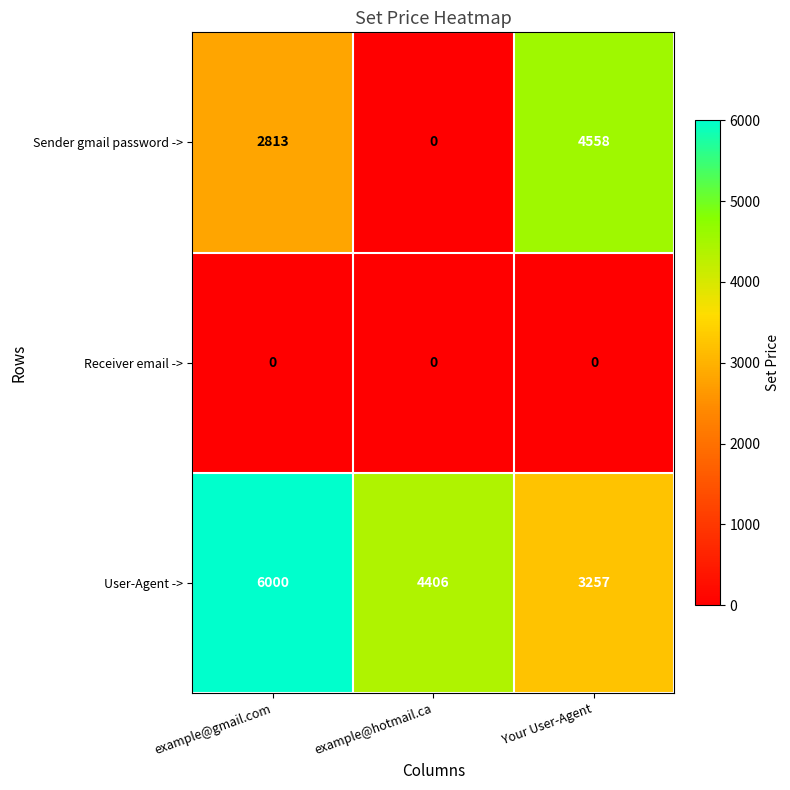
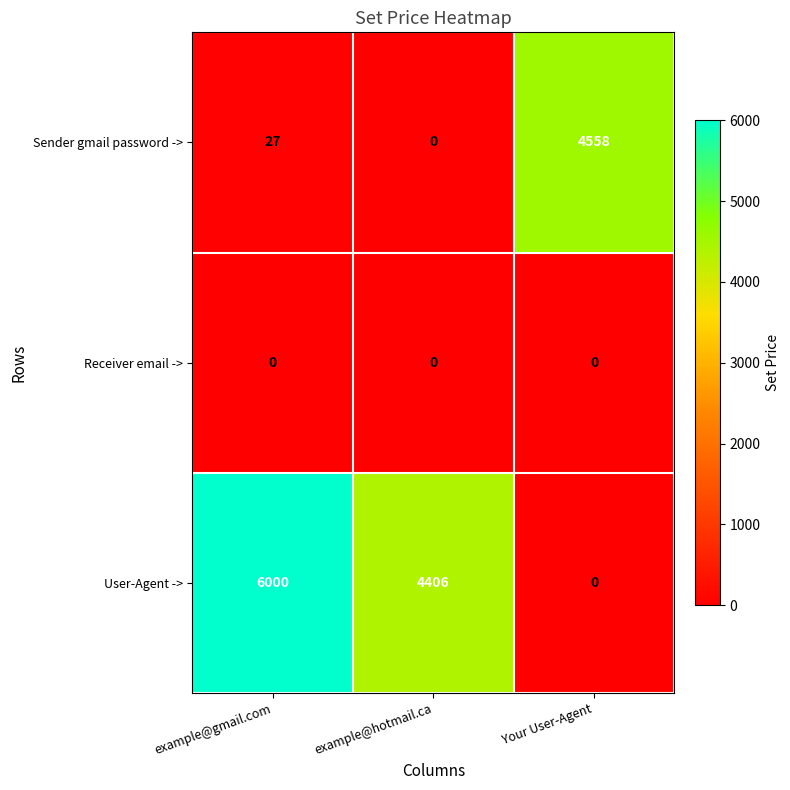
Sender gmail password ->, example@gmail.com: 2813 -> 27
User-Agent ->, Your User-Agent: 3257 -> 0
